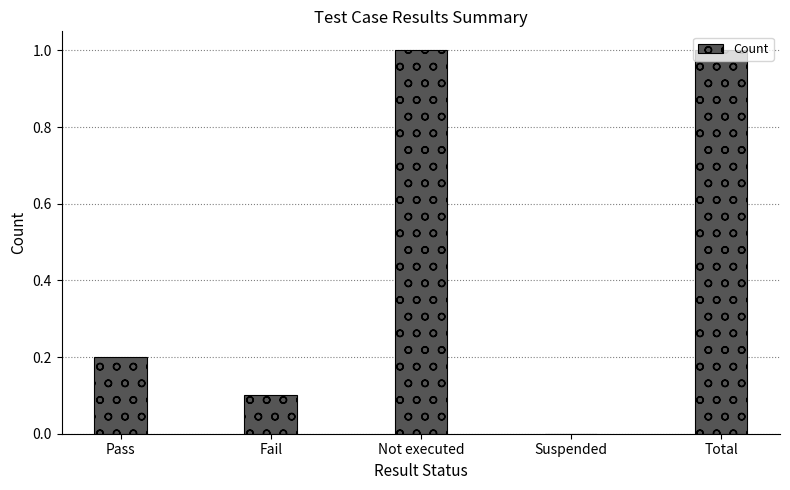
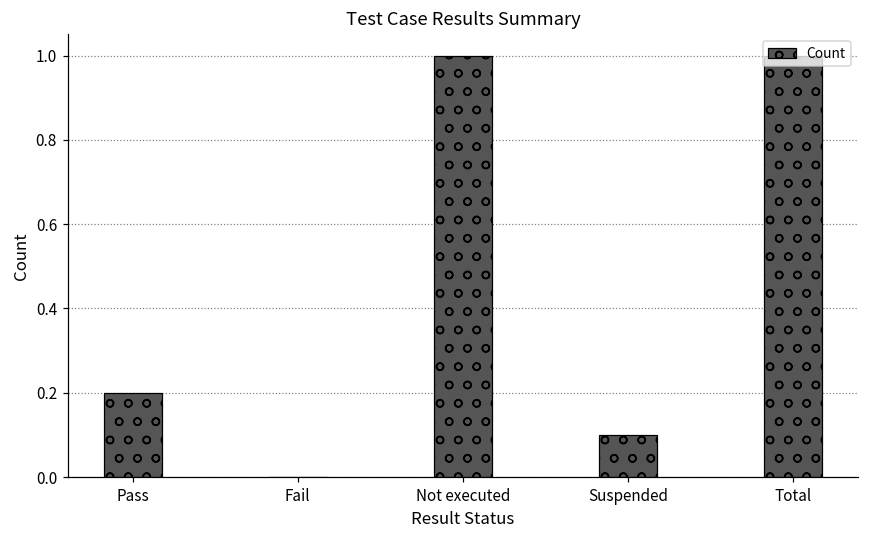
Fail: 0.1 -> 0.0
Suspended: 0.0 -> 0.1
